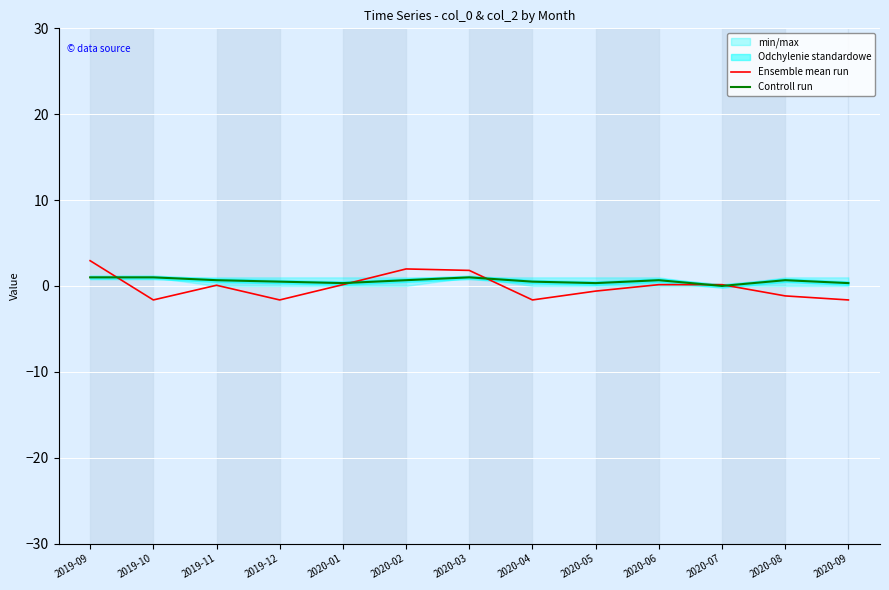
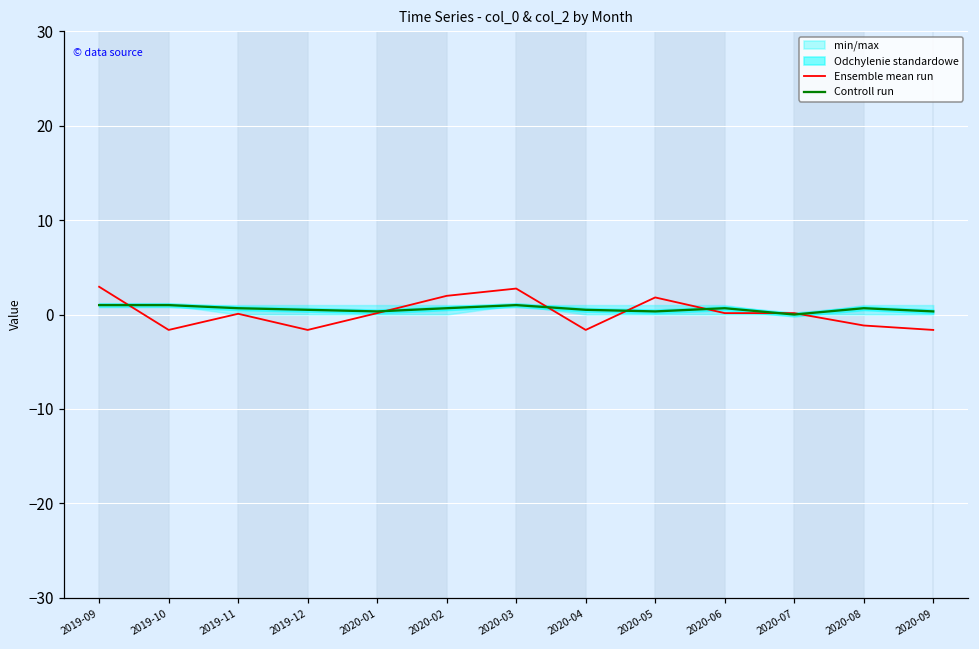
Ensemble mean run, 2020-03: 2 -> 3
Ensemble mean run, 2020-05: -1 -> 2
